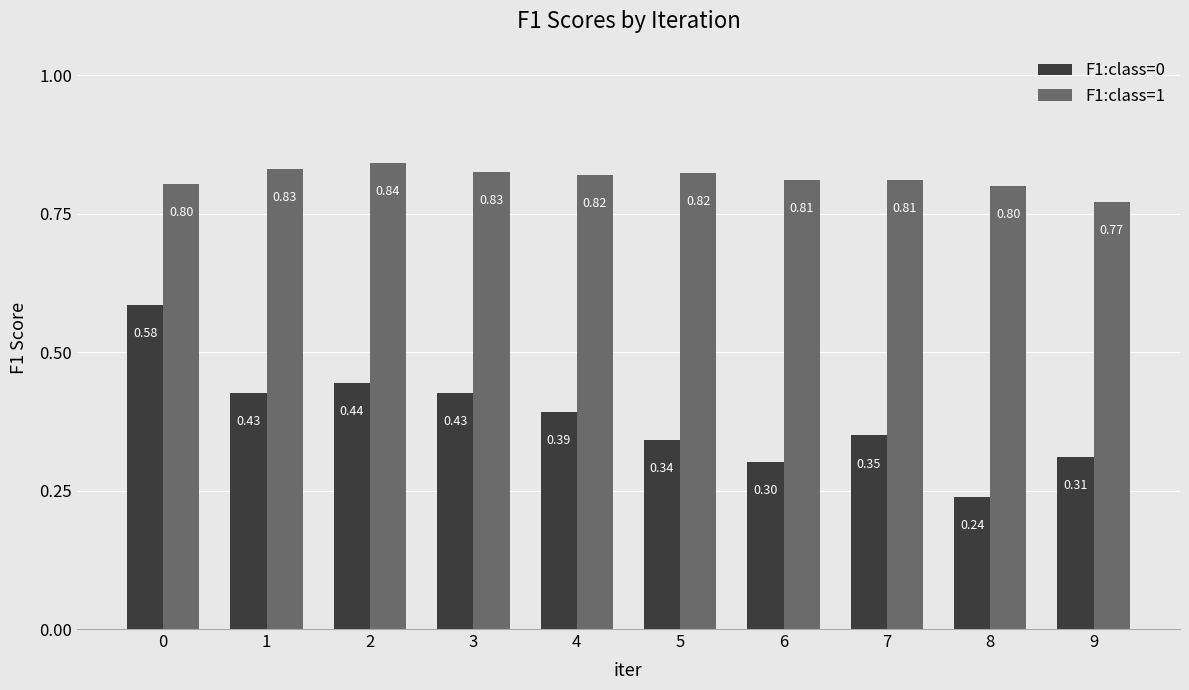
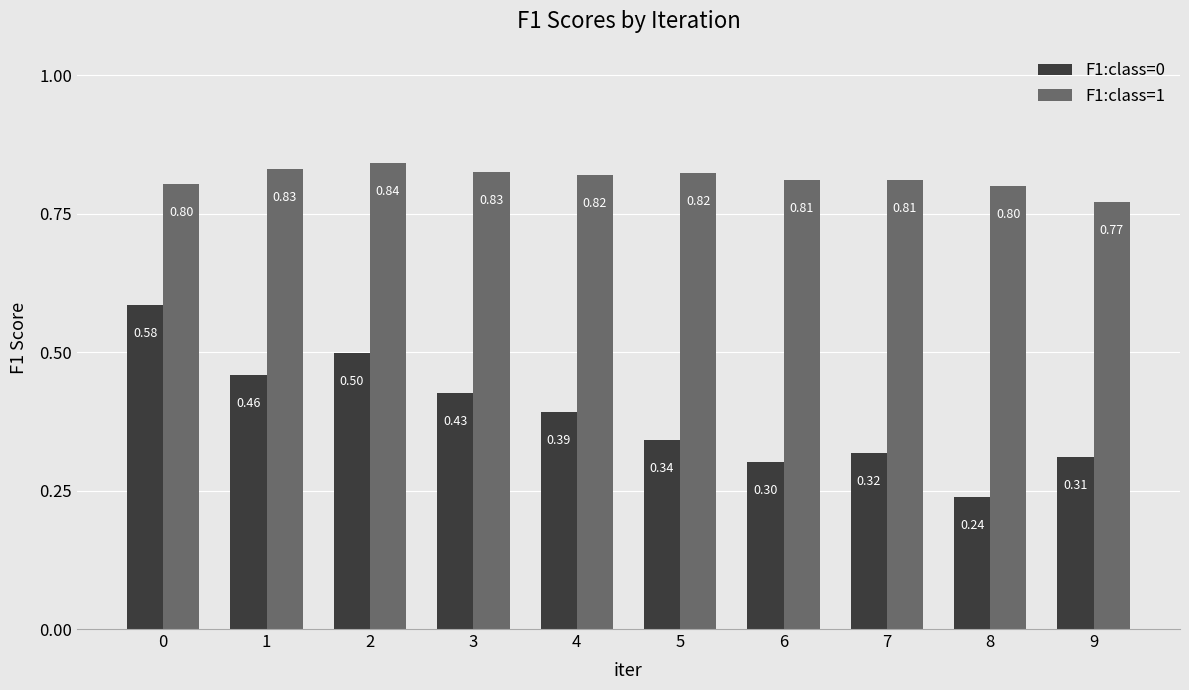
F1:class=0, 1: 0.43 -> 0.46
F1:class=0, 2: 0.44 -> 0.50
F1:class=0, 7: 0.35 -> 0.32
